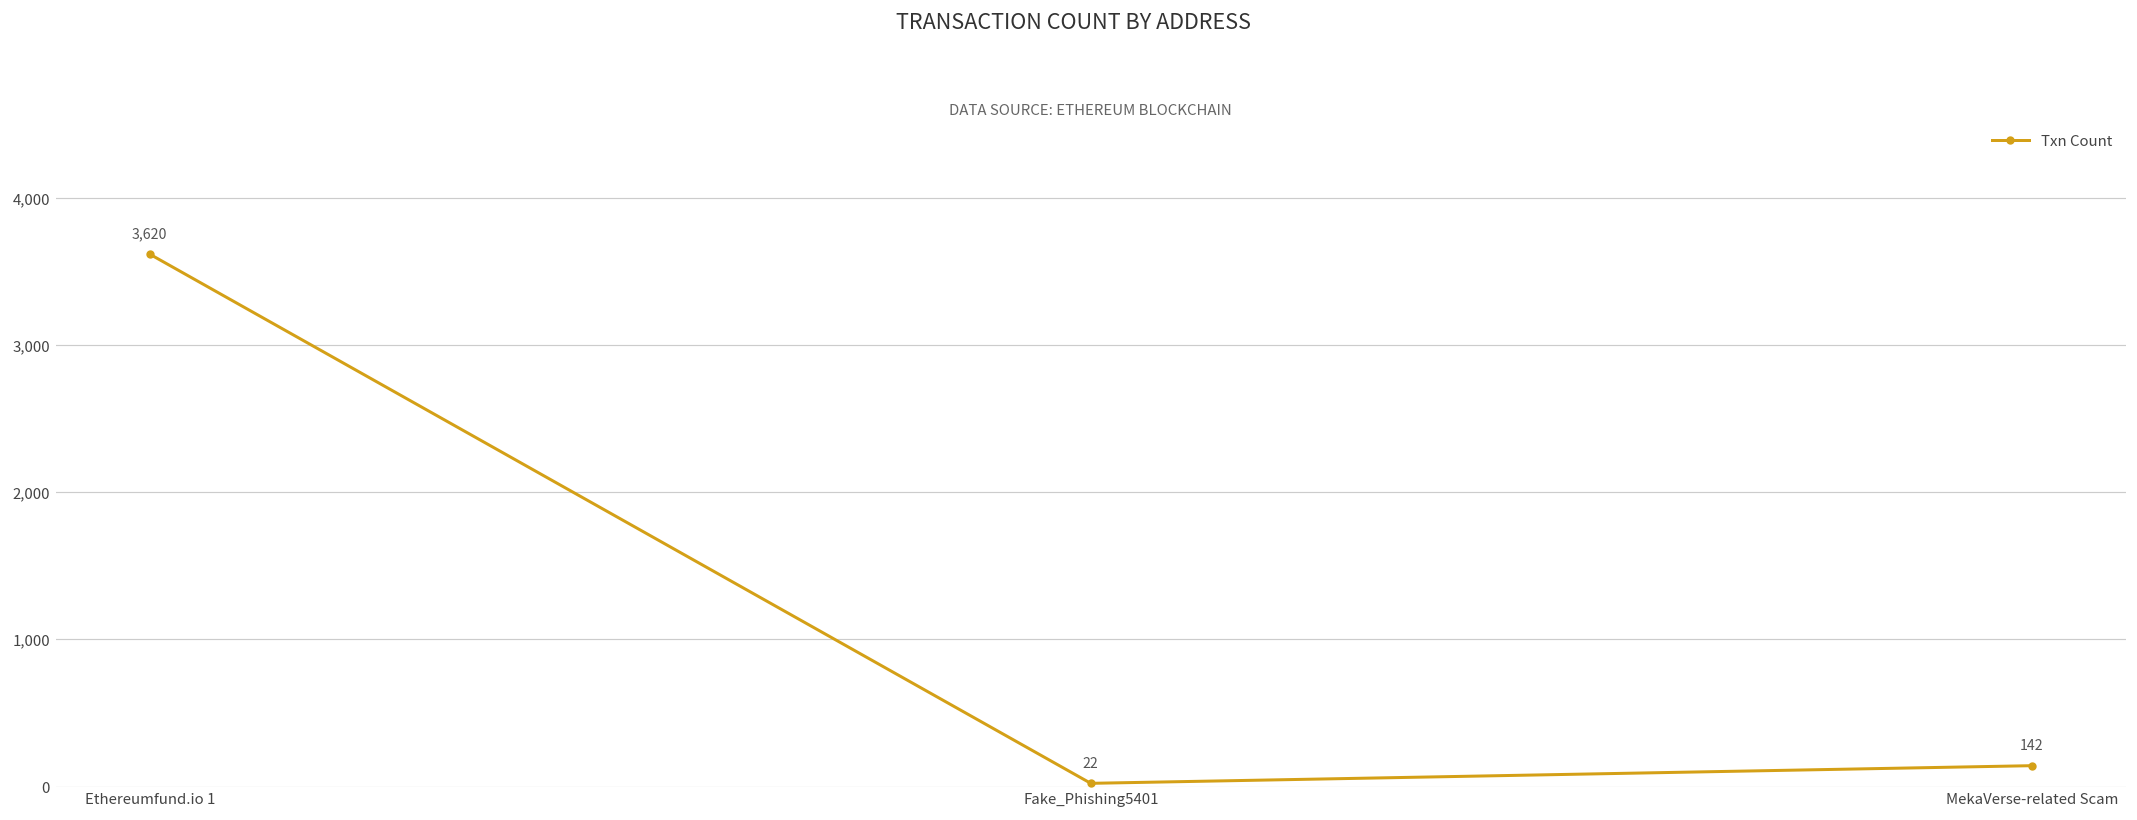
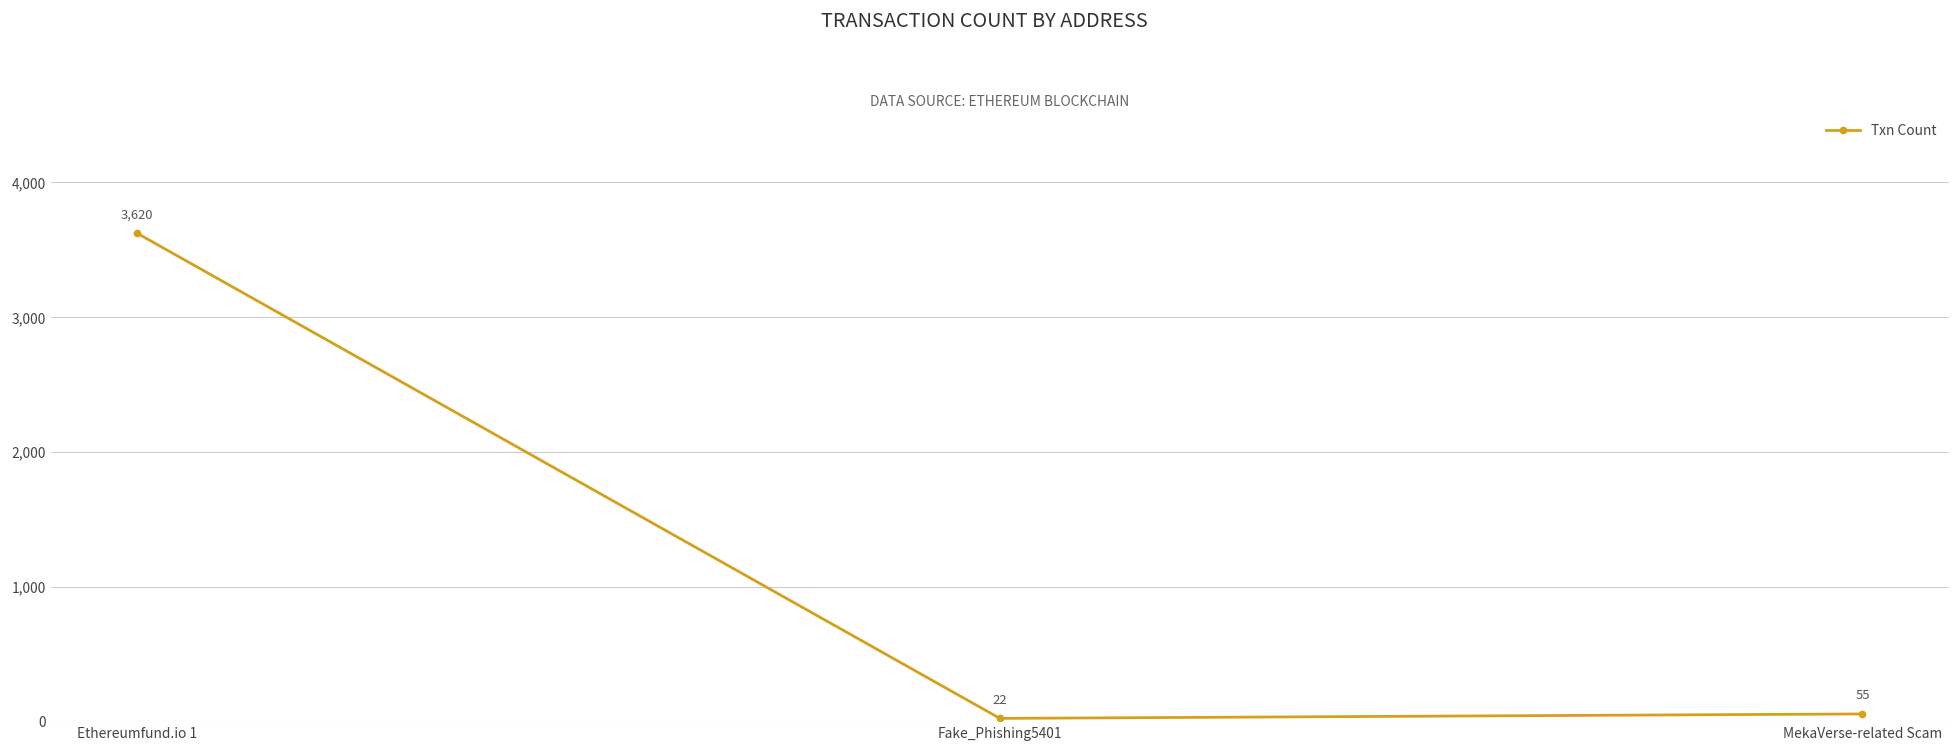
MekaVerse-related Scam: 142 -> 55
